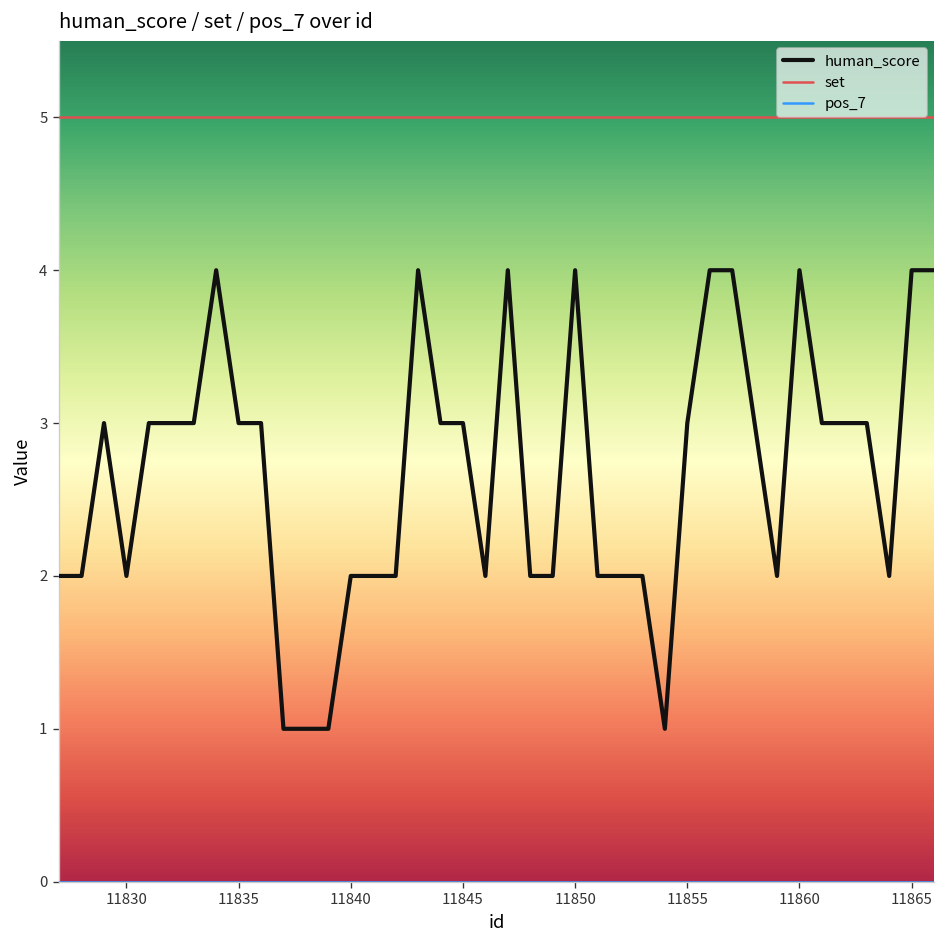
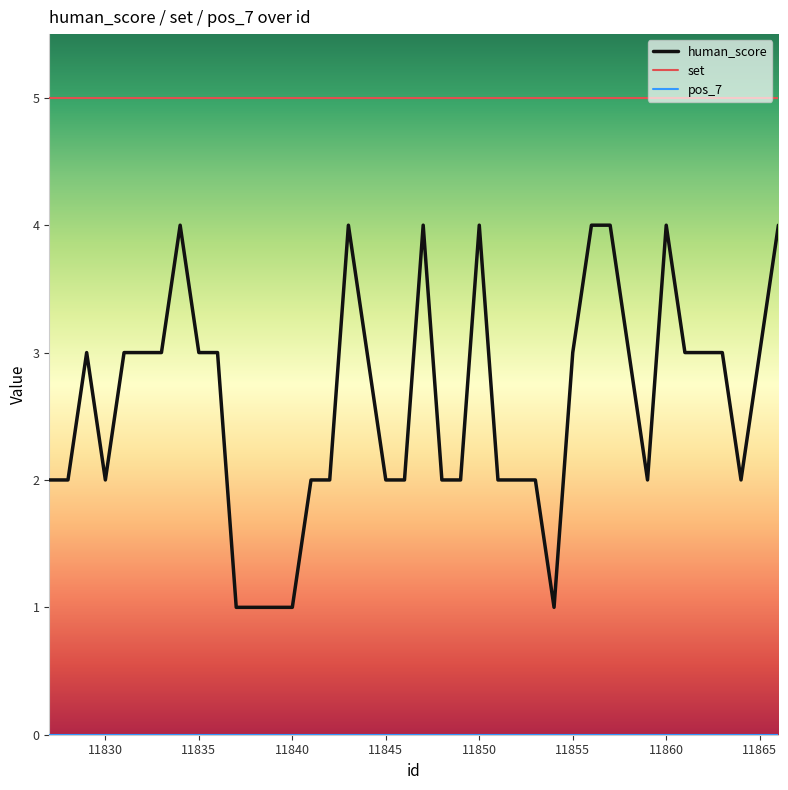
human_score, 11840: 2 -> 1
human_score, 11845: 3 -> 2
human_score, 11865: 4 -> 3
